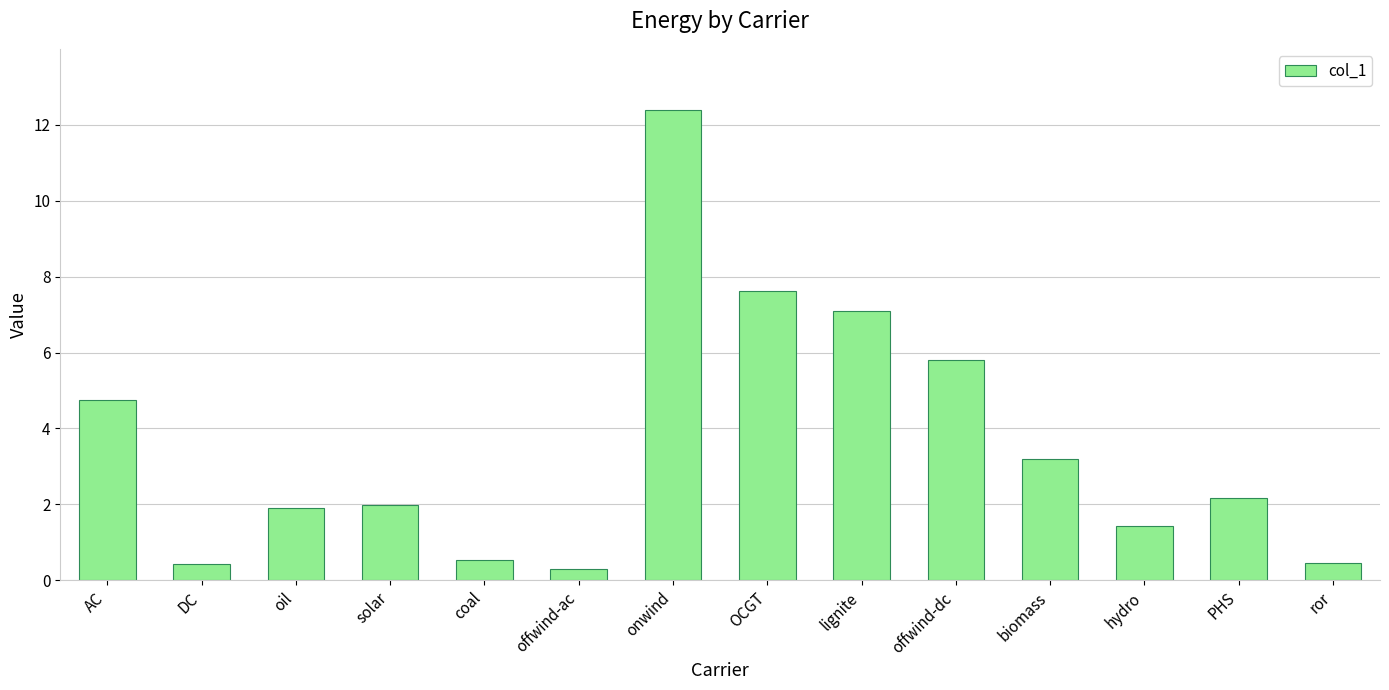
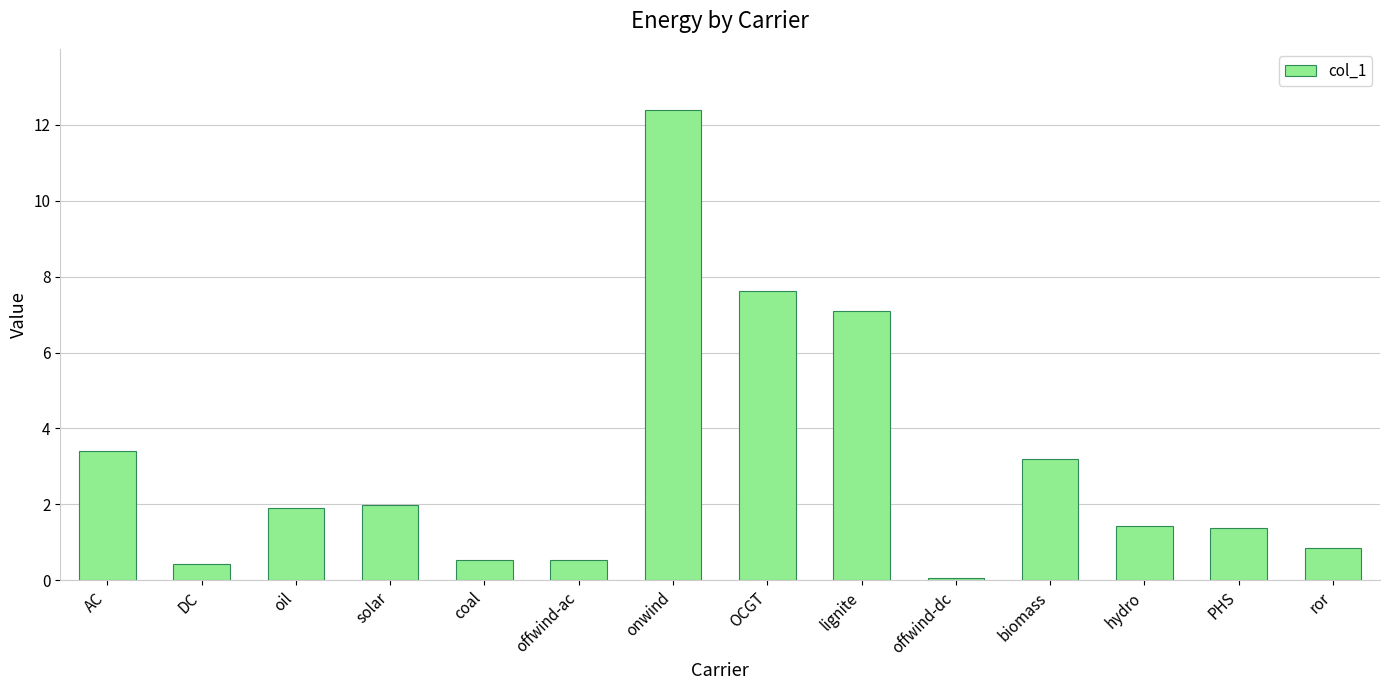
AC: 4.7 -> 3.4
offwind-ac: 0.3 -> 0.5
offwind-dc: 5.8 -> 0.1
PHS: 2.2 -> 1.4
ror: 0.5 -> 0.9
